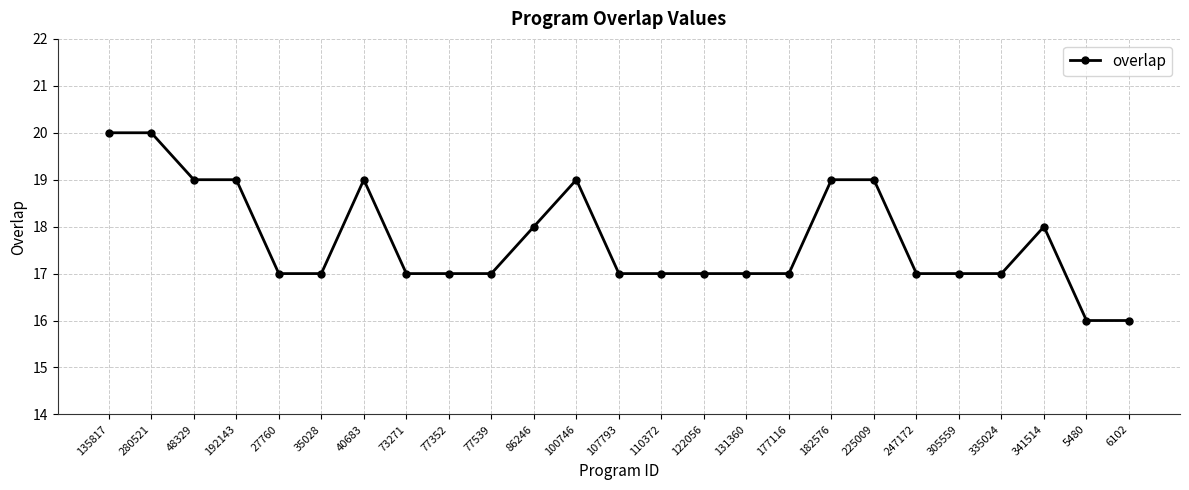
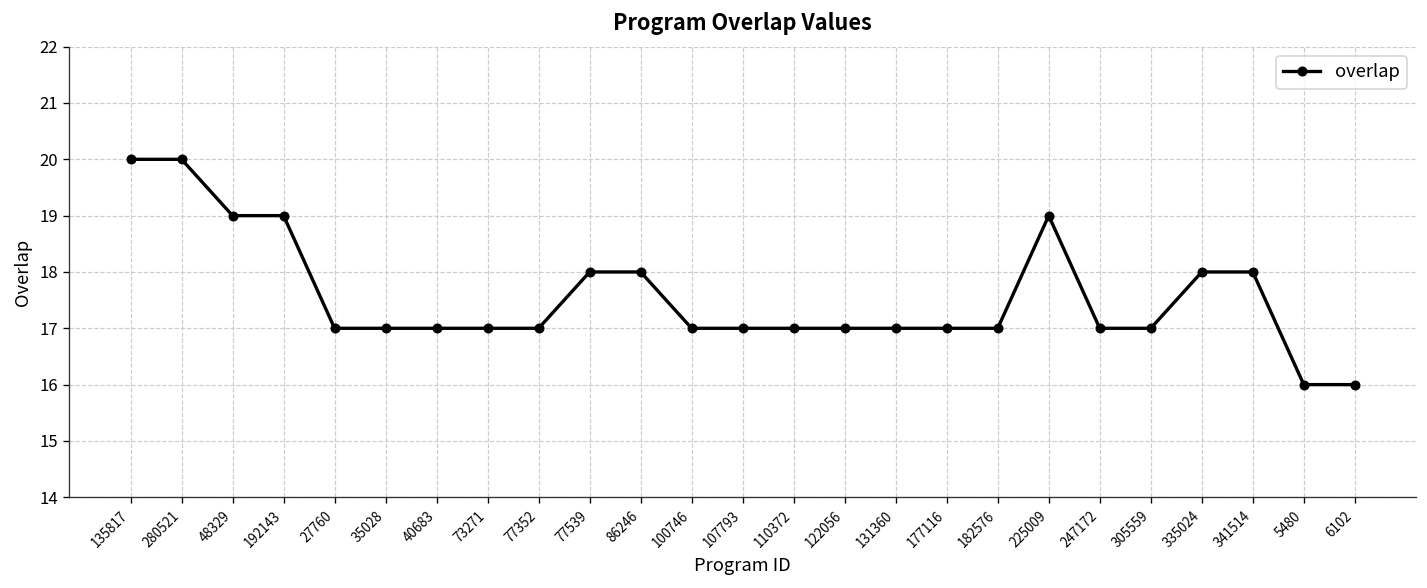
40683: 19 -> 17
77539: 17 -> 18
100746: 19 -> 17
182576: 19 -> 17
335024: 17 -> 18
